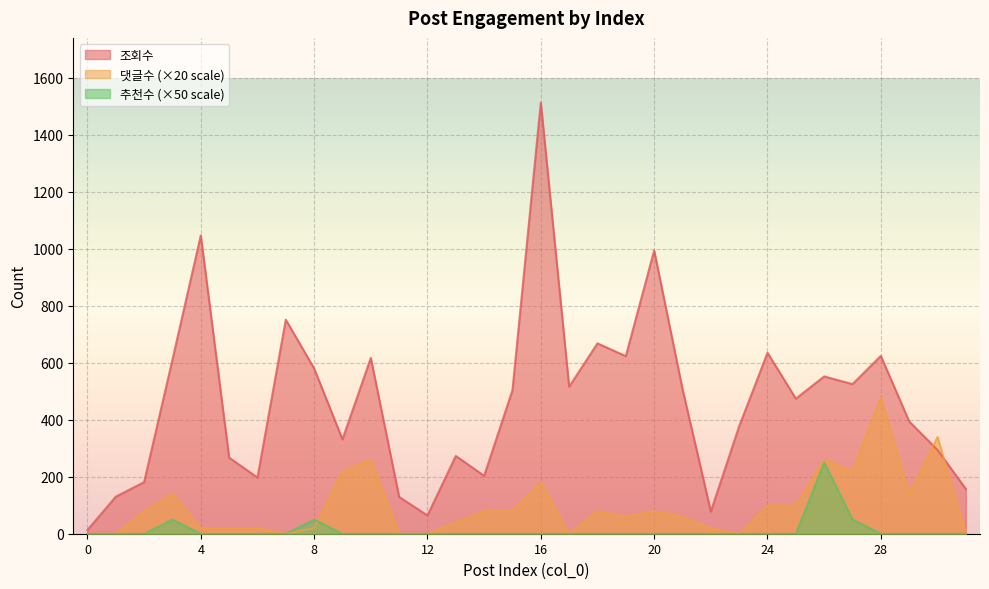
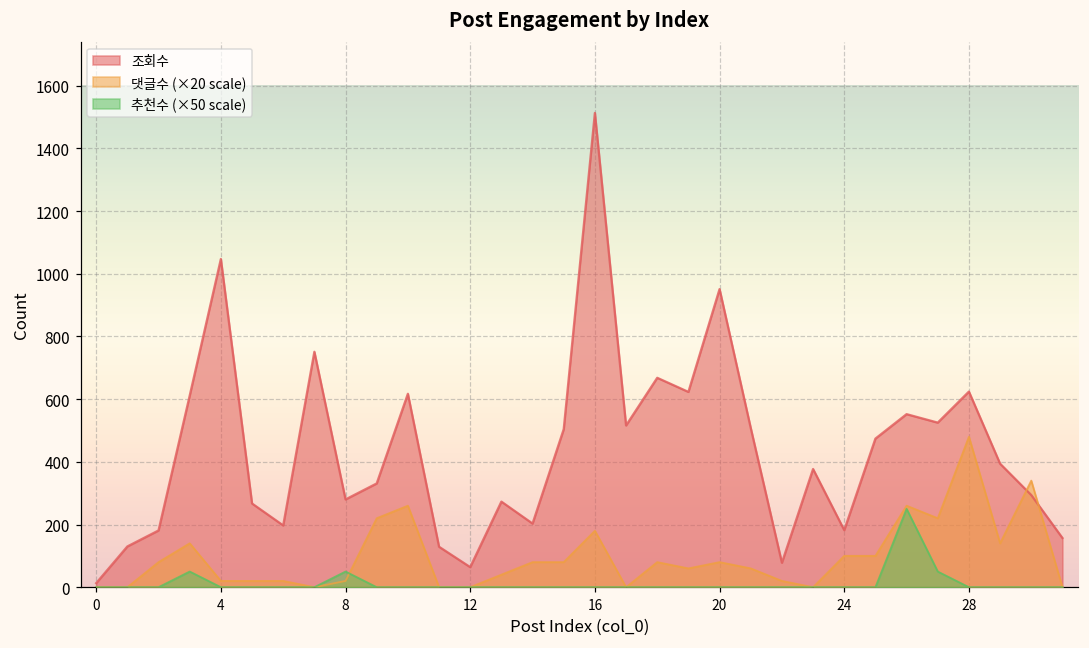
조회수, 8: 580 -> 280
조회수, 20: 990 -> 950
조회수, 24: 640 -> 180
